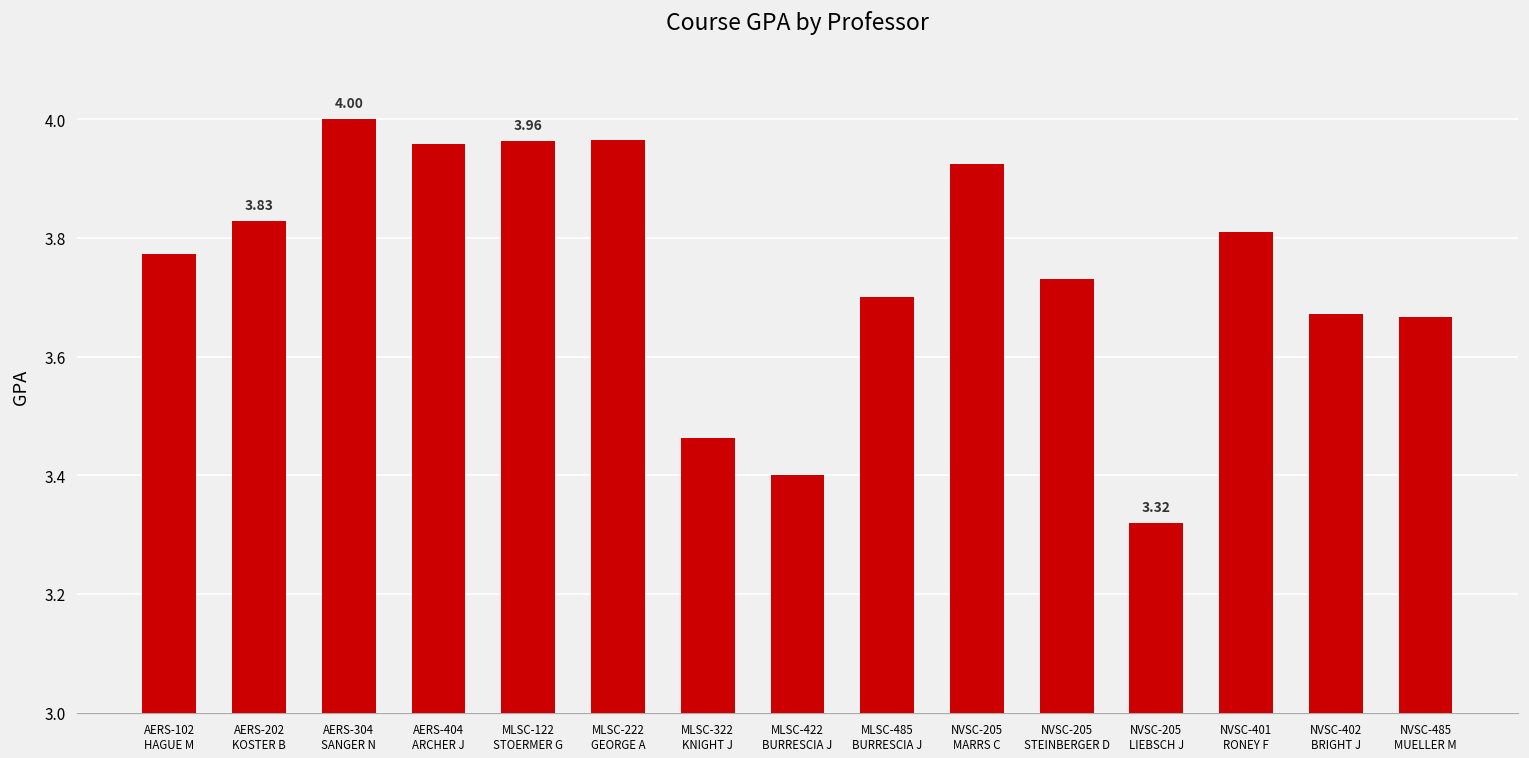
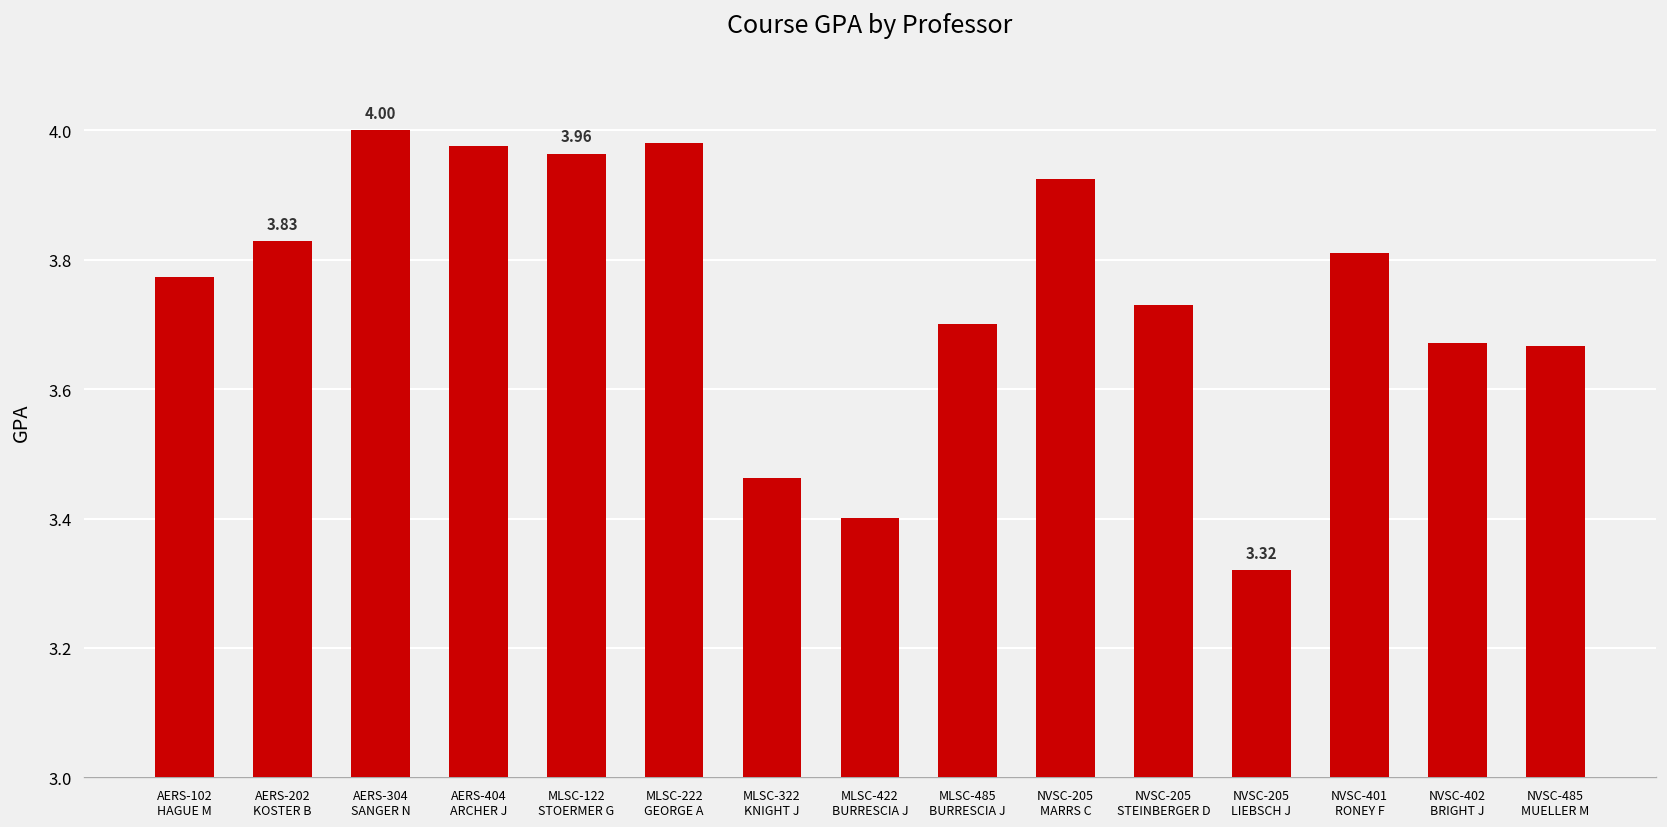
AERS-404 ARCHER J: 3.96 -> 3.98
MLSC-222 GEORGE A: 3.97 -> 3.98
